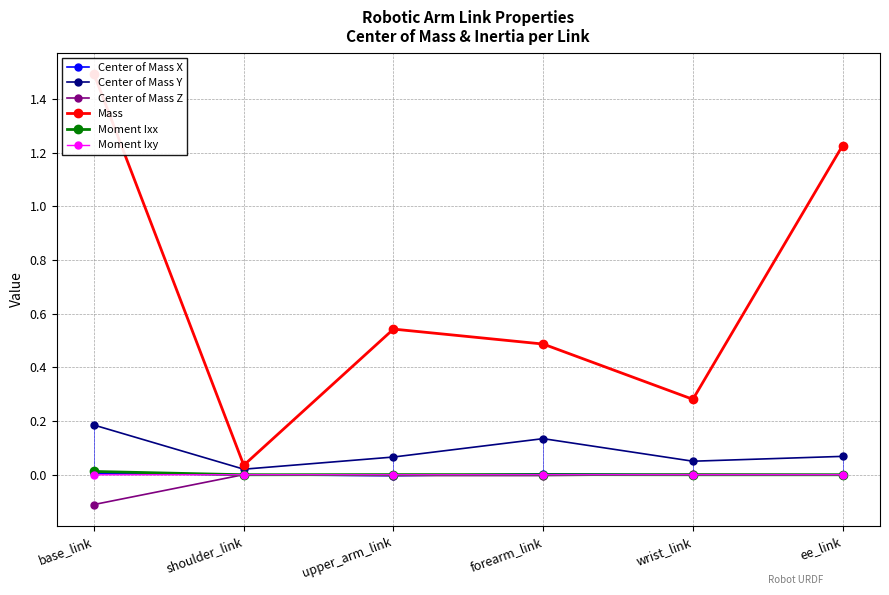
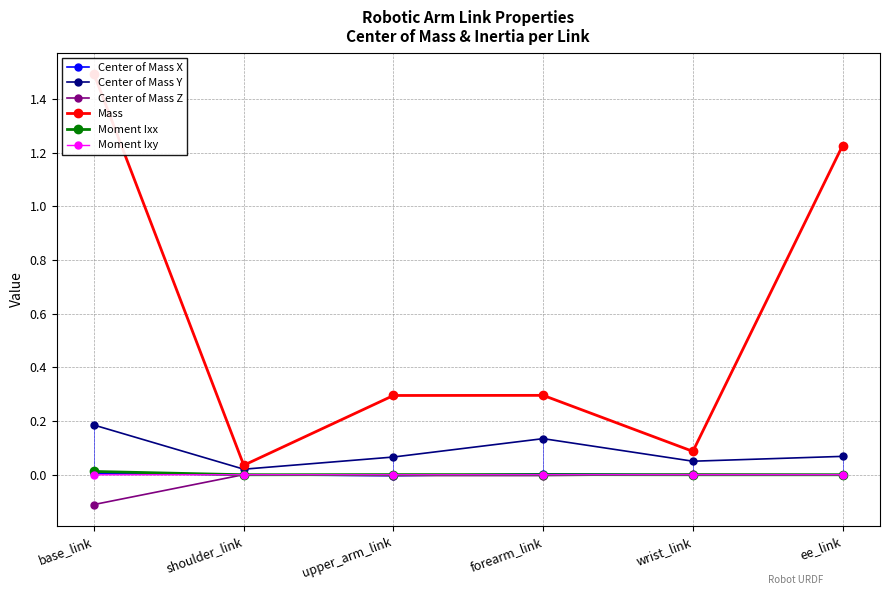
Mass, upper_arm_link: 0.54 -> 0.30
Mass, forearm_link: 0.49 -> 0.30
Mass, wrist_link: 0.28 -> 0.09
